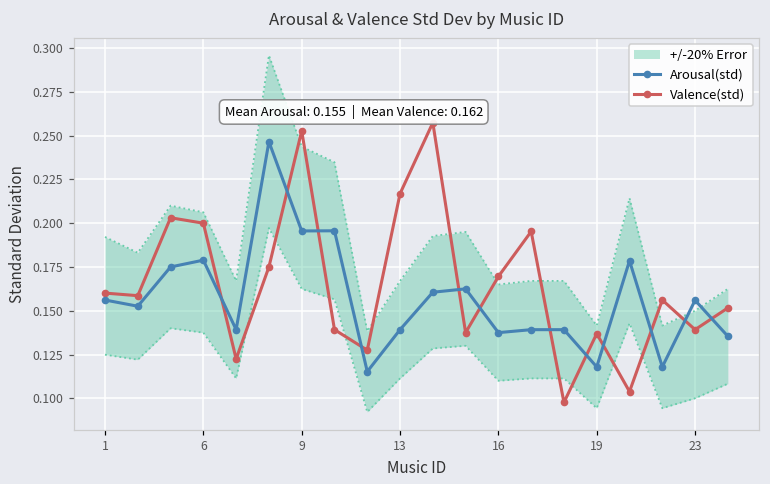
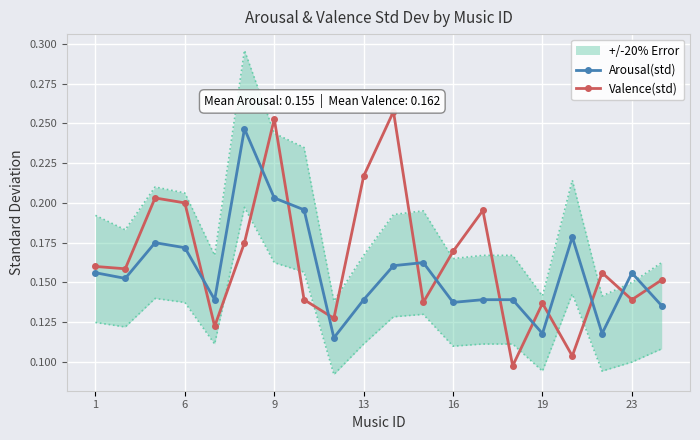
Arousal(std), 6: 0.179 -> 0.172
Arousal(std), 9: 0.196 -> 0.203
